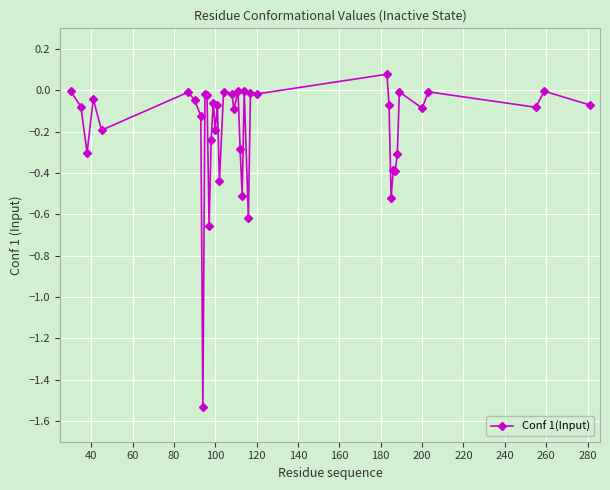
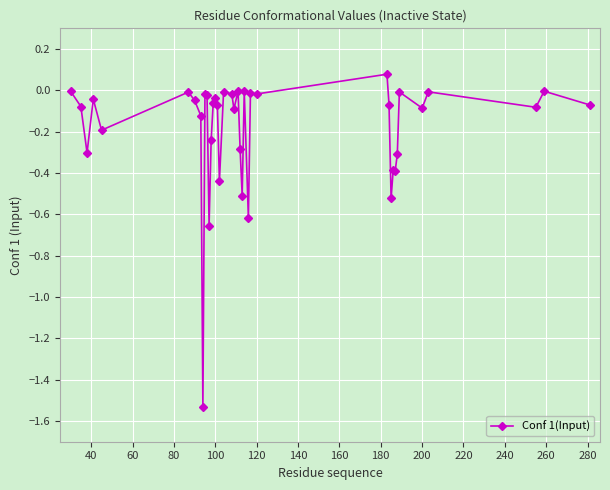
100: -0.19 -> -0.04
